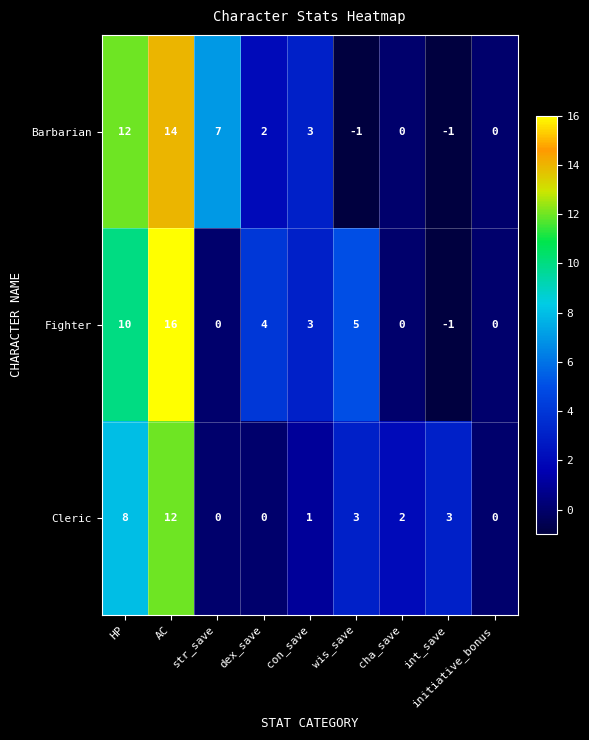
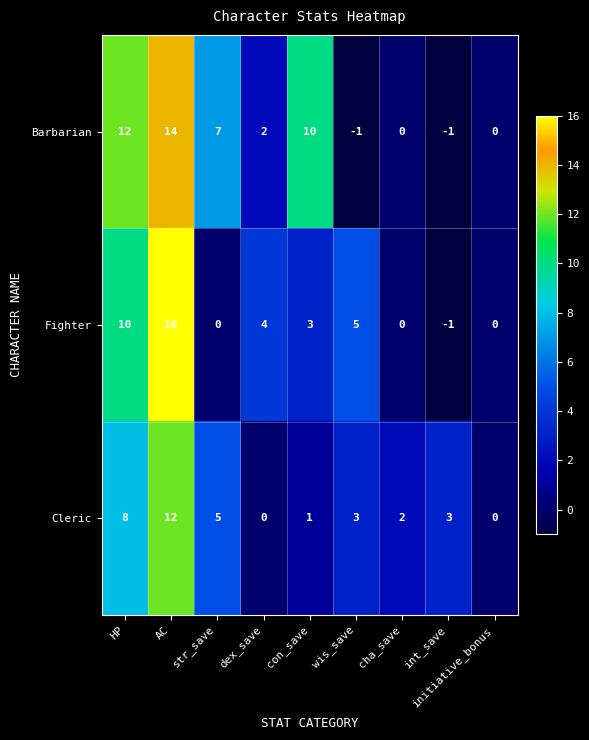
Barbarian, con_save: 3 -> 10
Cleric, str_save: 0 -> 5
